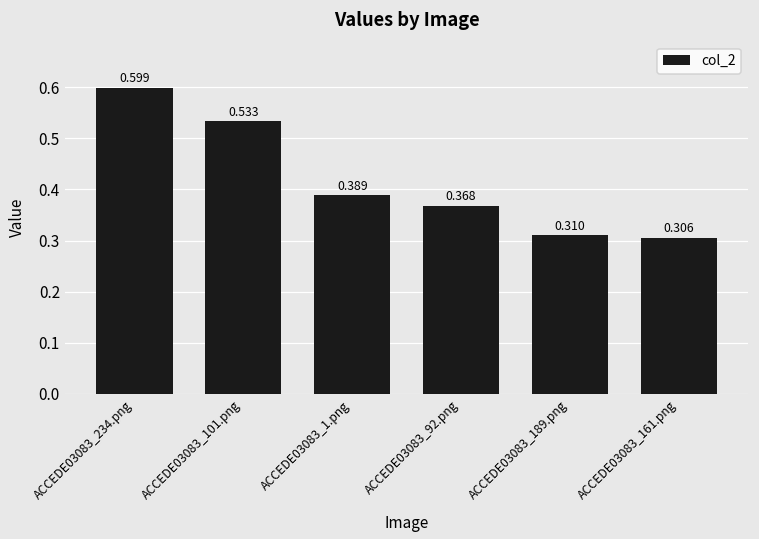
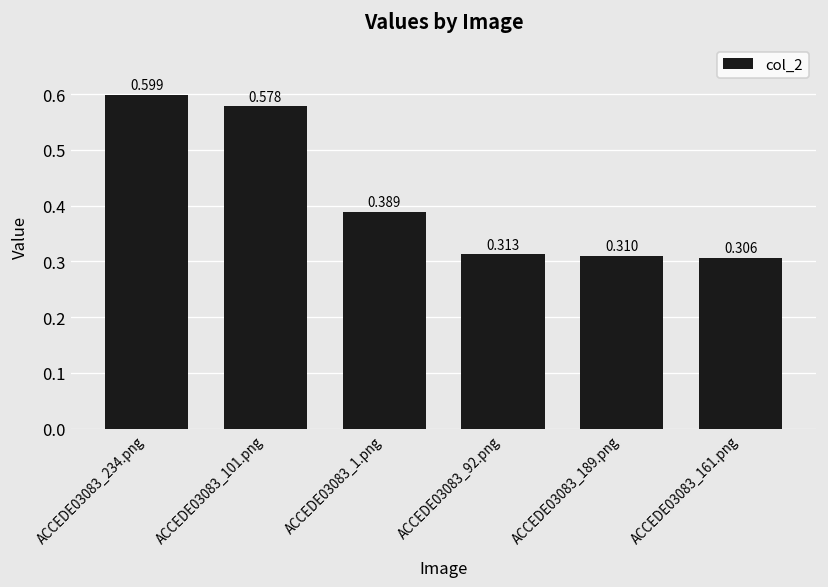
ACCEDE03083_101.png: 0.533 -> 0.578
ACCEDE03083_92.png: 0.368 -> 0.313
